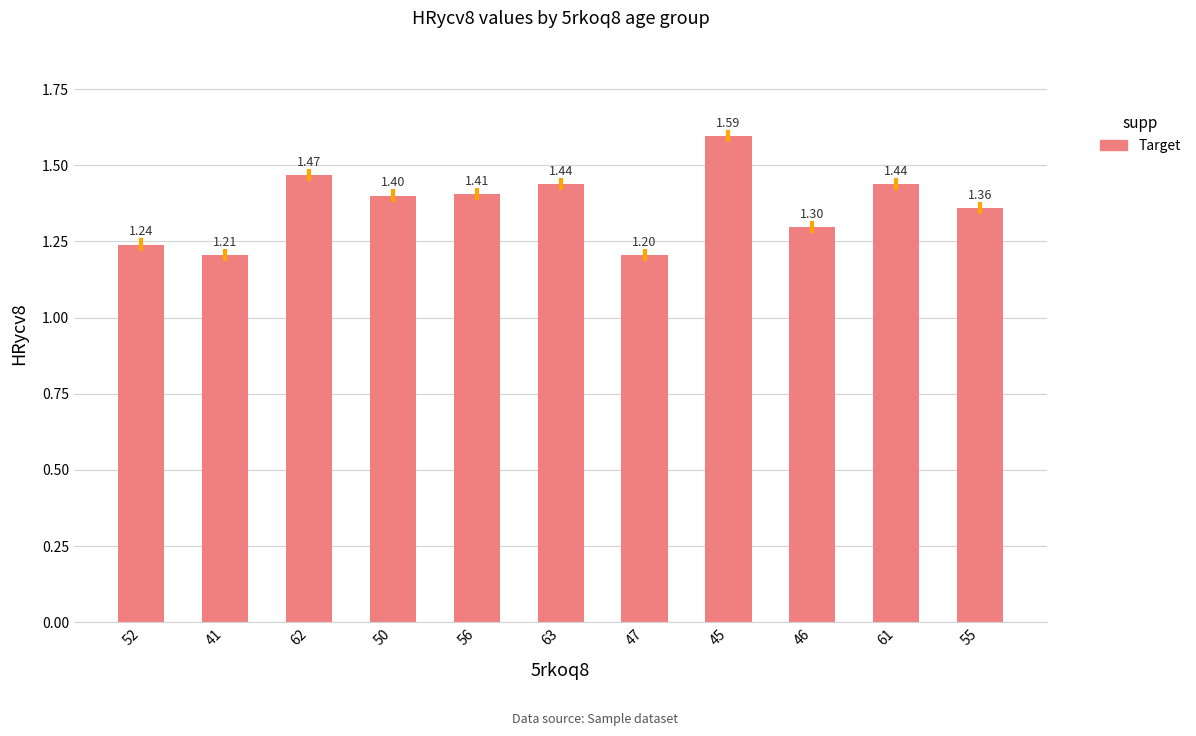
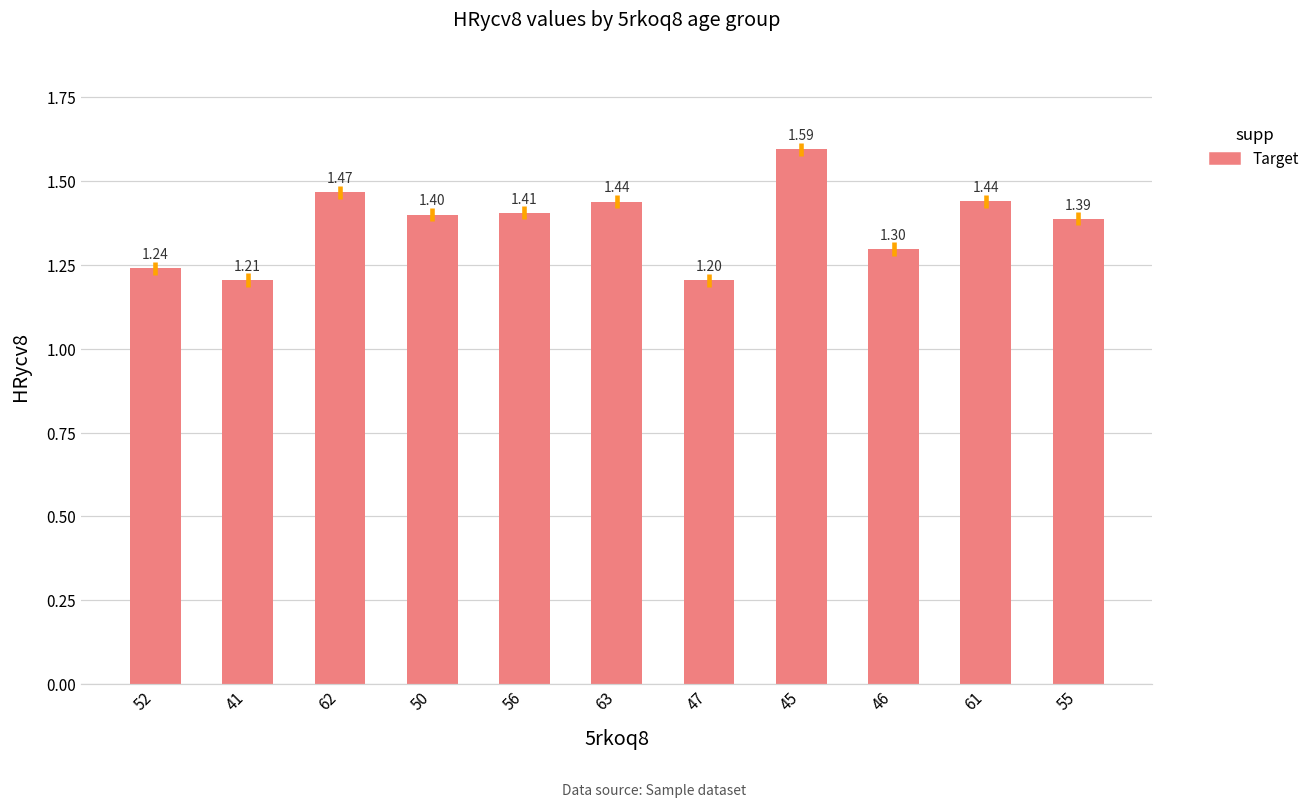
55: 1.36 -> 1.39
